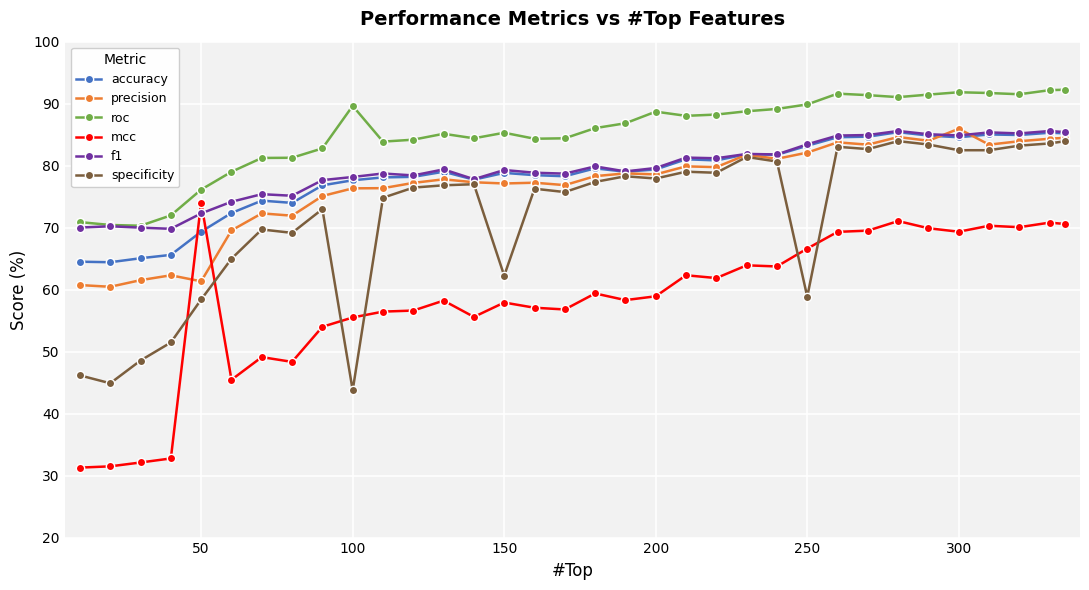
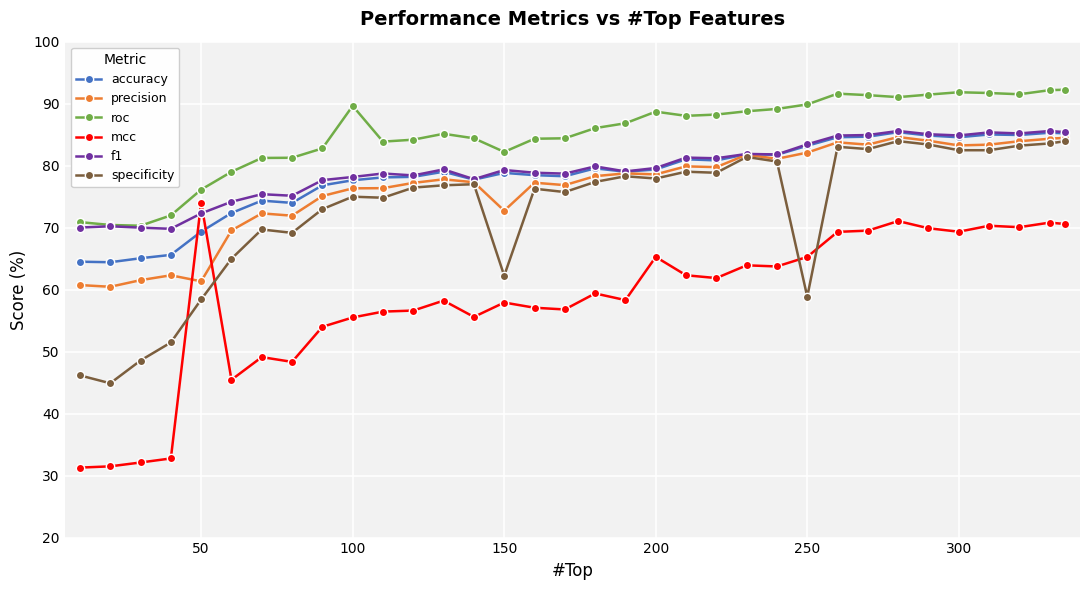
specificity, 100: 44 -> 75
precision, 150: 77 -> 73
roc, 150: 85 -> 82
mcc, 200: 59 -> 65
mcc, 250: 67 -> 65
precision, 300: 86 -> 83
